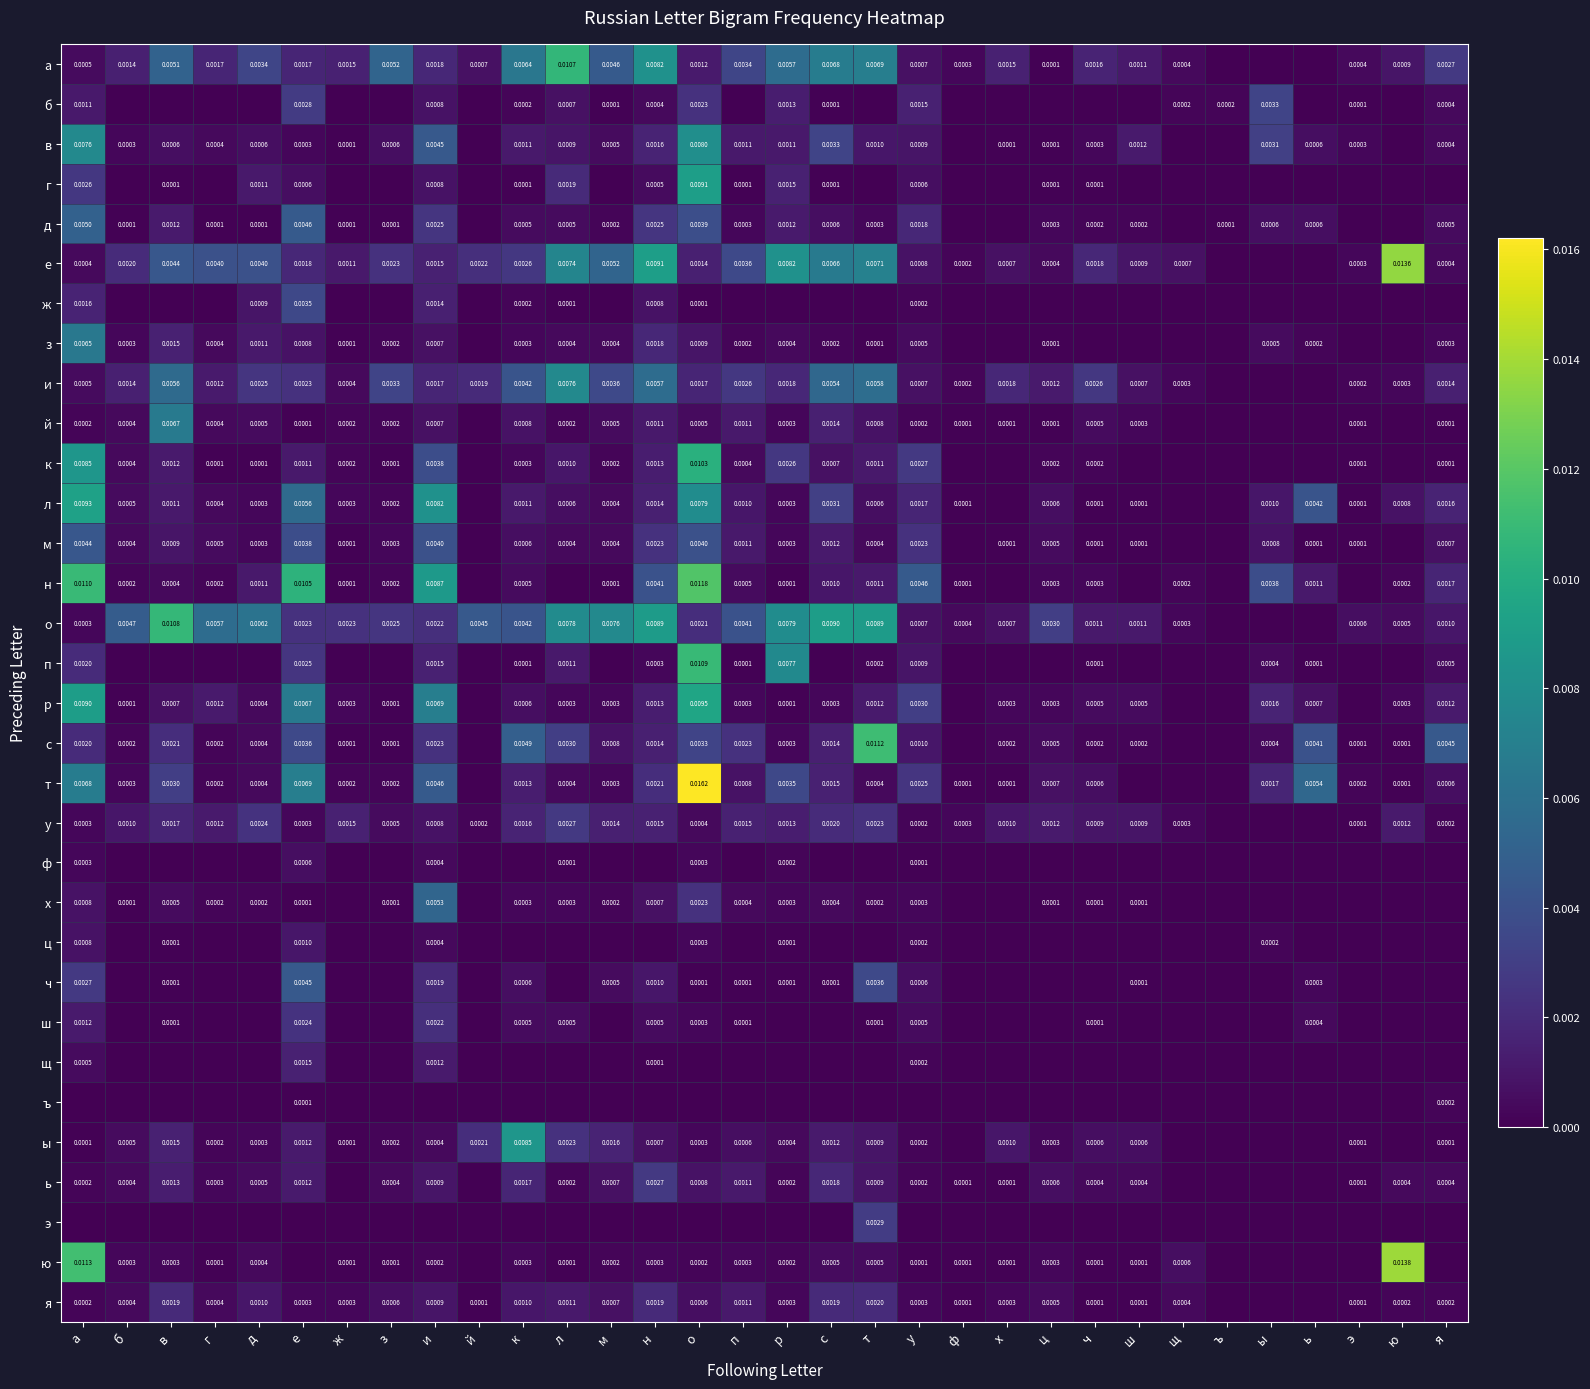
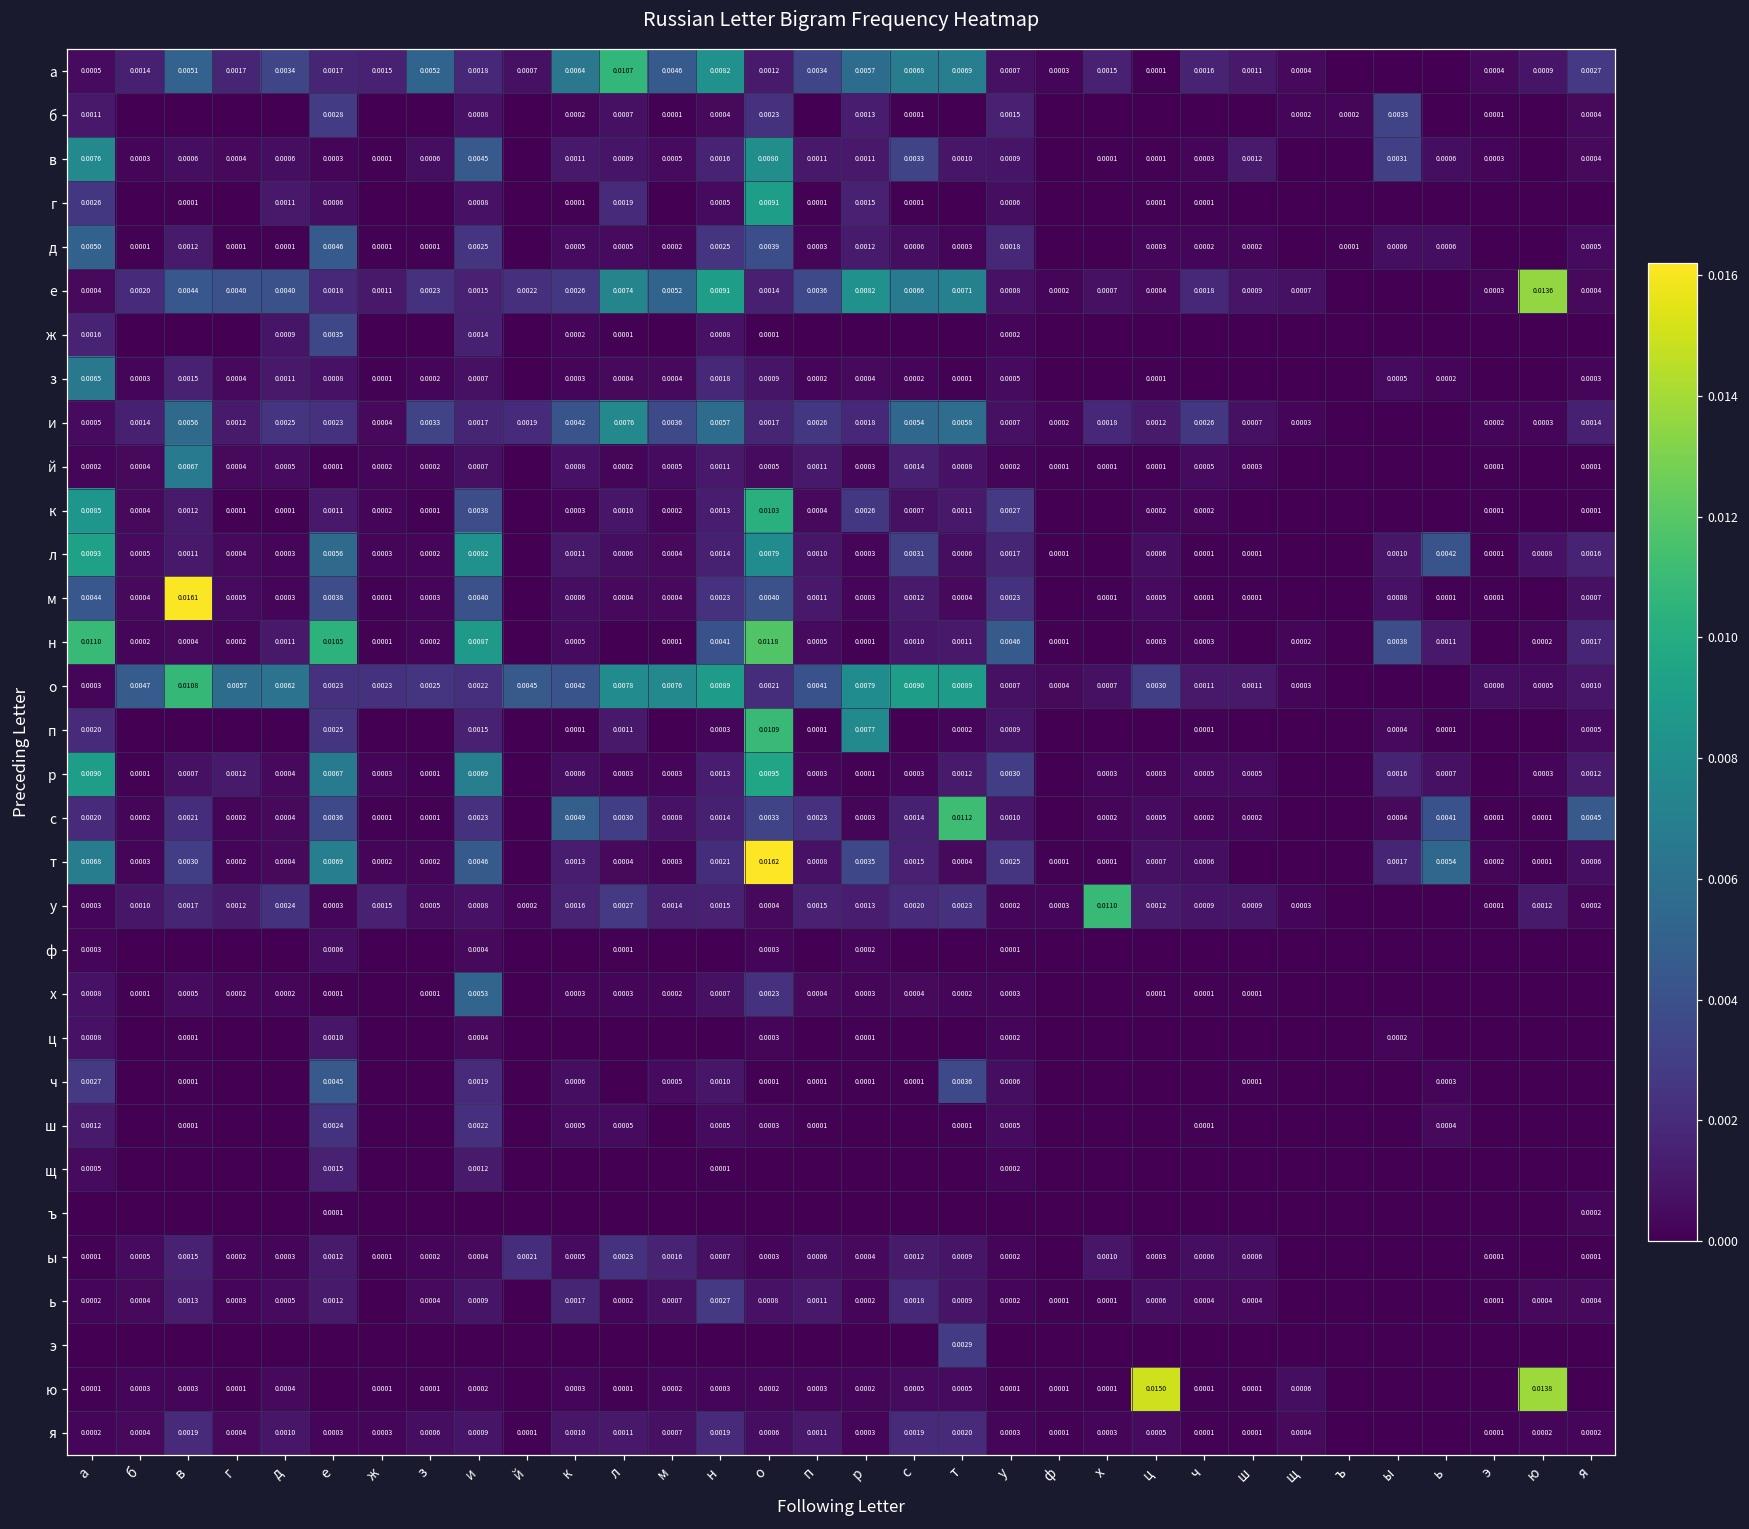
м, в: 0.0009 -> 0.0161
у, х: 0.0010 -> 0.0110
ы, к: 0.0085 -> 0.0005
ю, а: 0.0113 -> 0.0001
ю, ц: 0.0003 -> 0.0150
